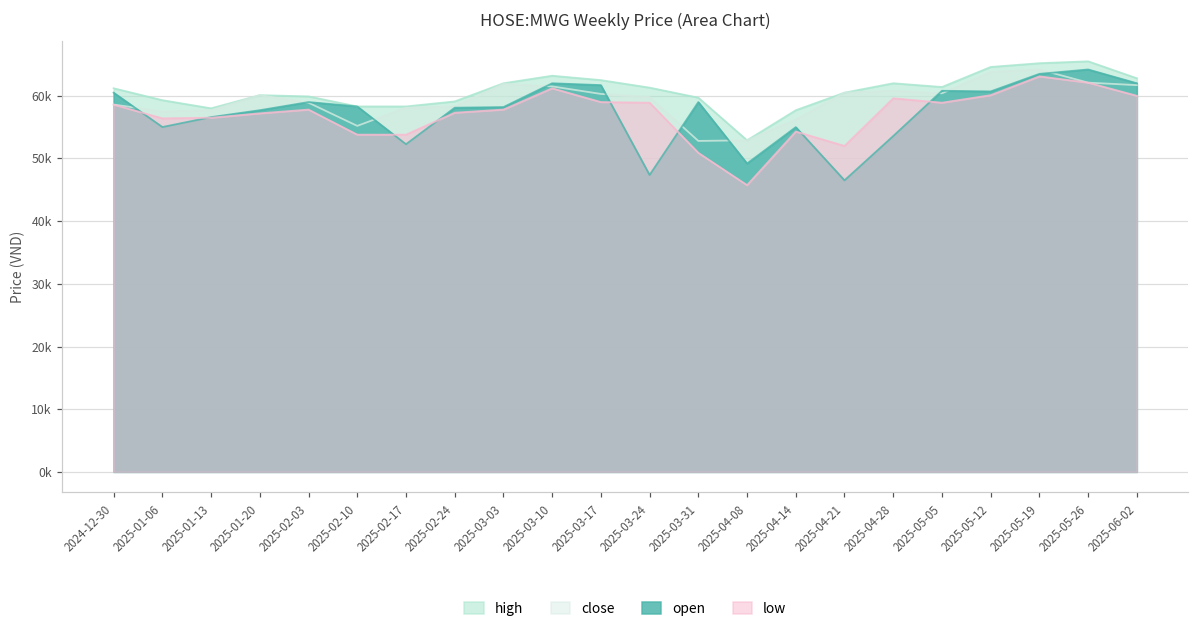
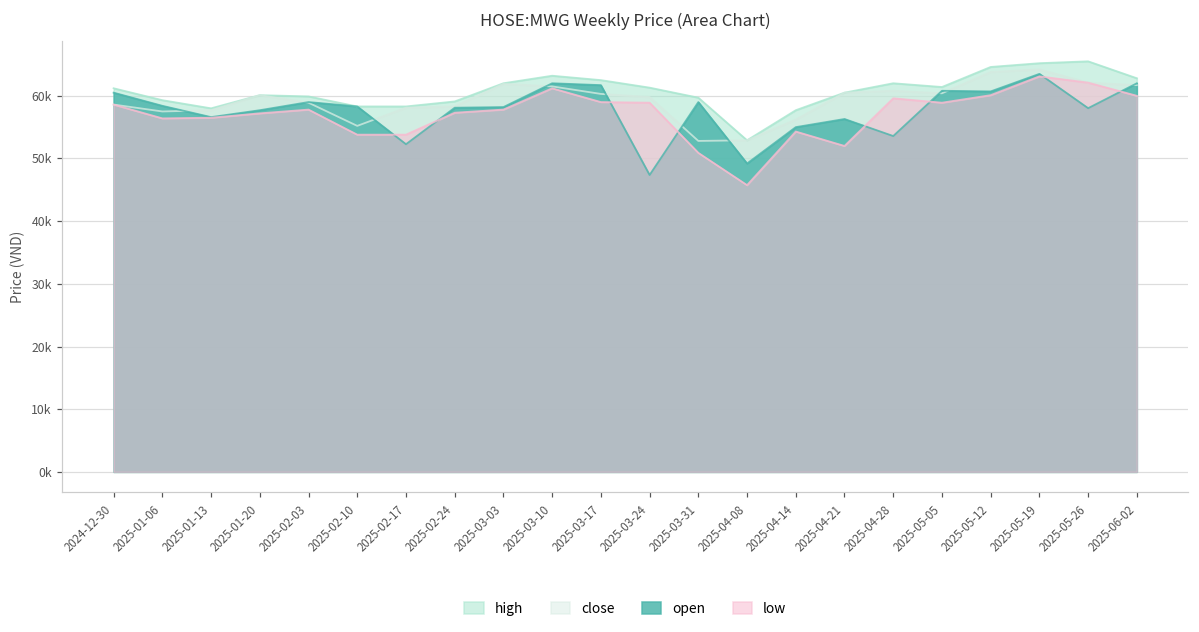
open, 2025-01-06: 55000 -> 58000
open, 2025-04-21: 47000 -> 56000
open, 2025-05-26: 64000 -> 58000
